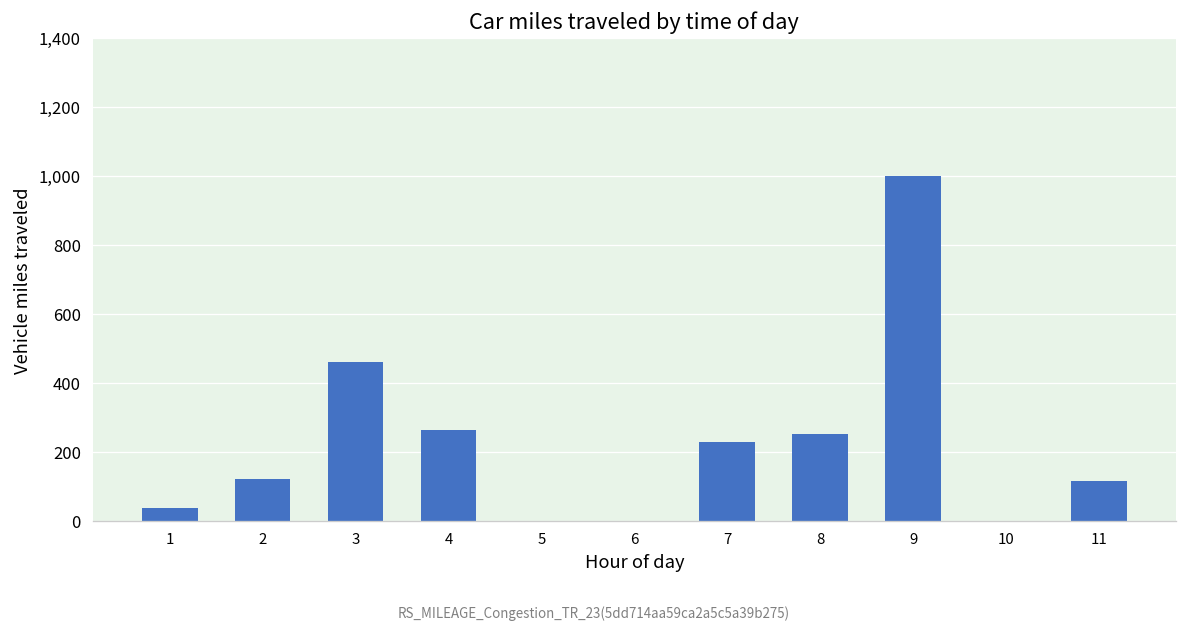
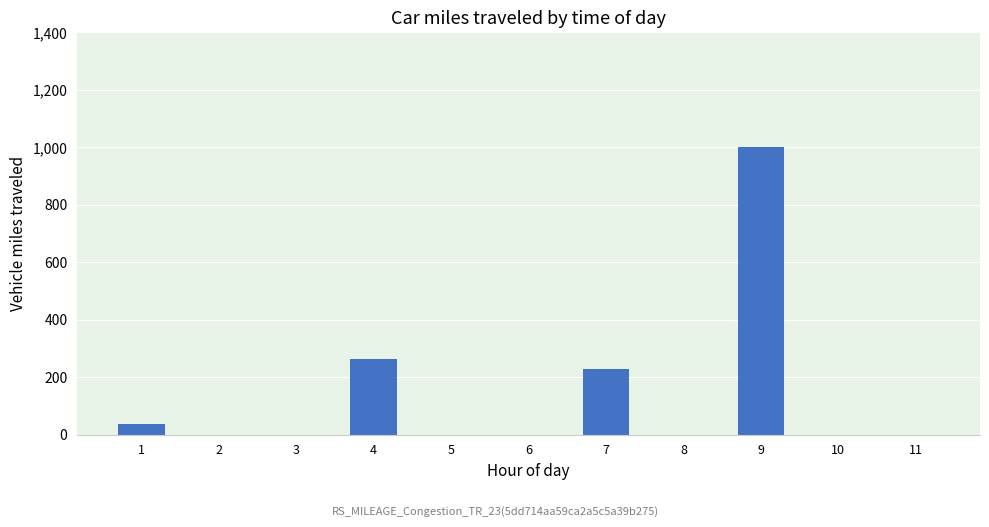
2: 120 -> 0
3: 460 -> 0
8: 250 -> 0
11: 120 -> 0
